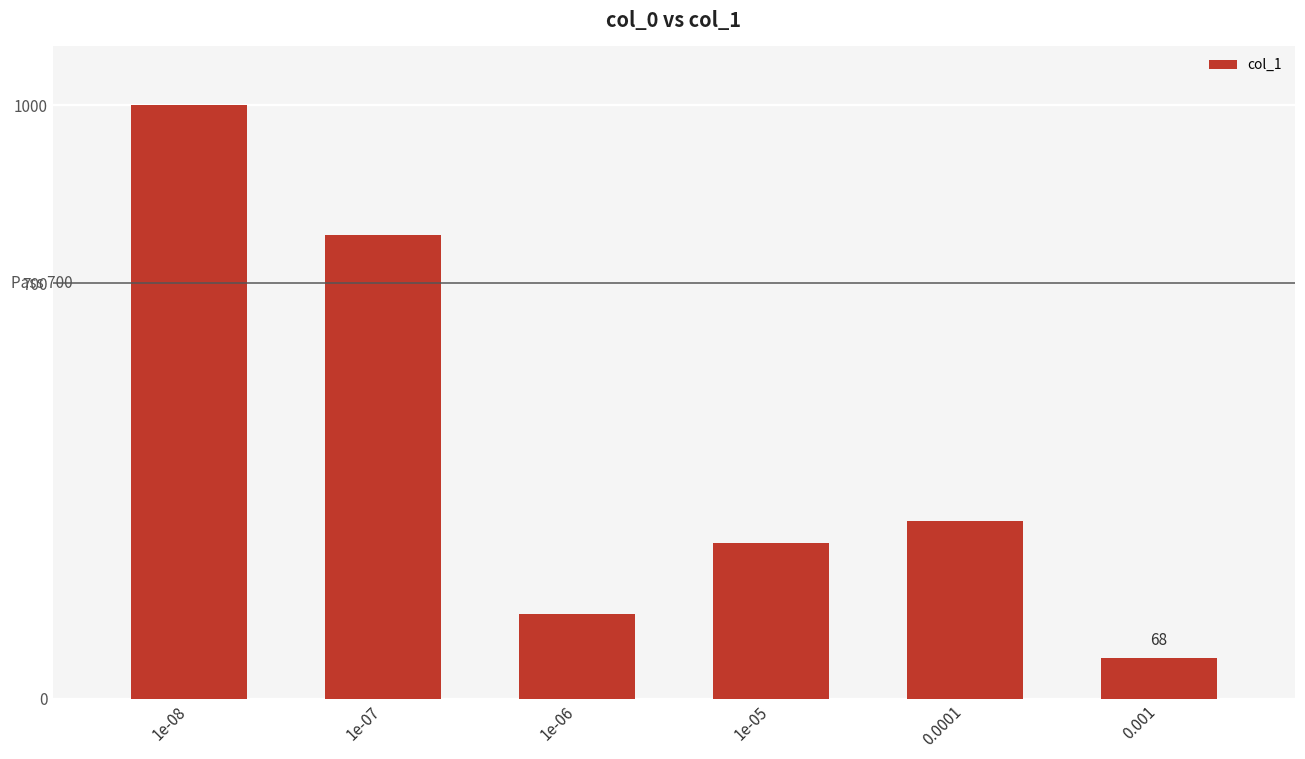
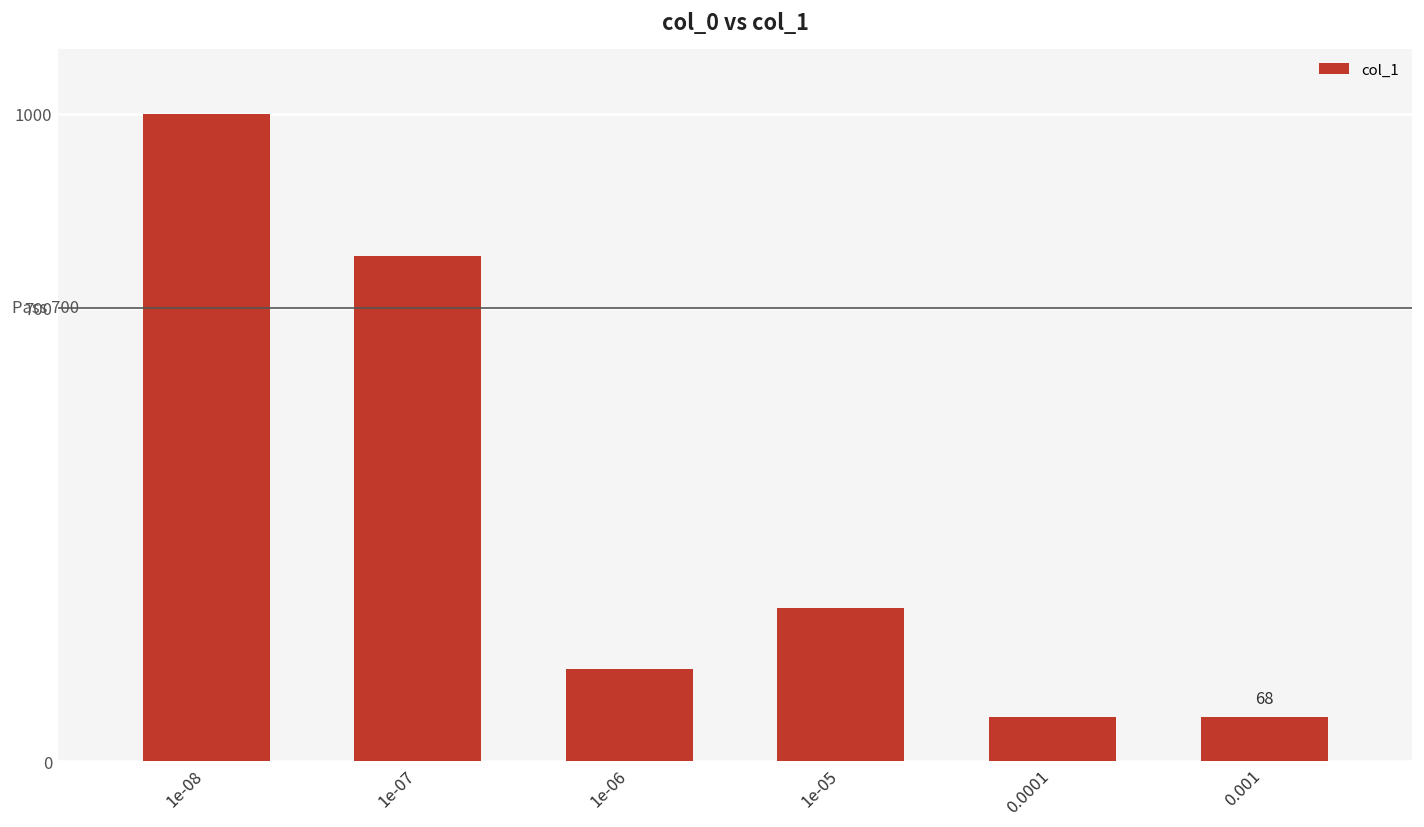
1e-05: 260 -> 240
0.0001: 300 -> 70
